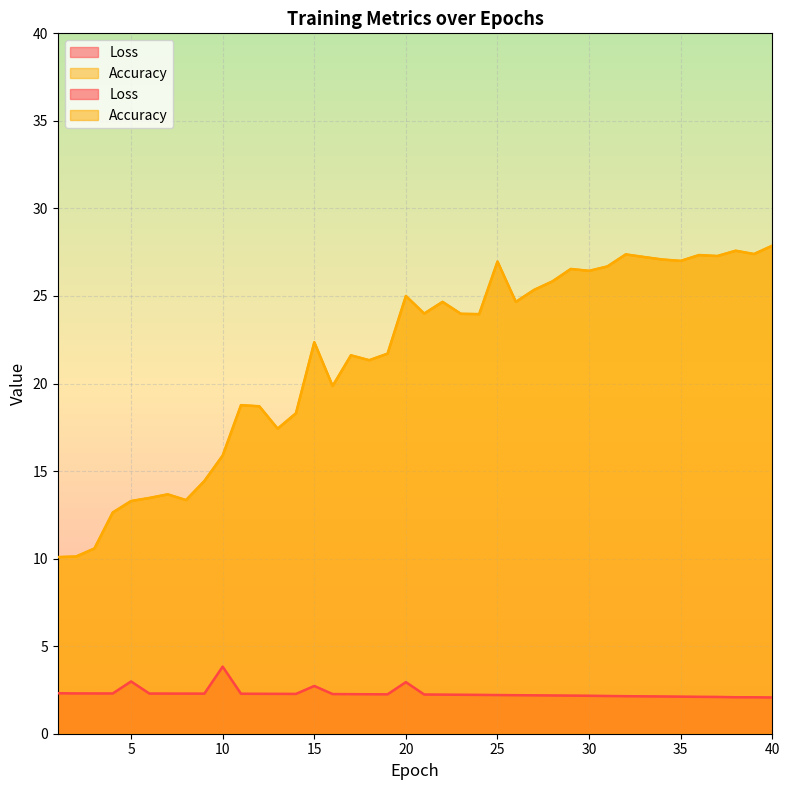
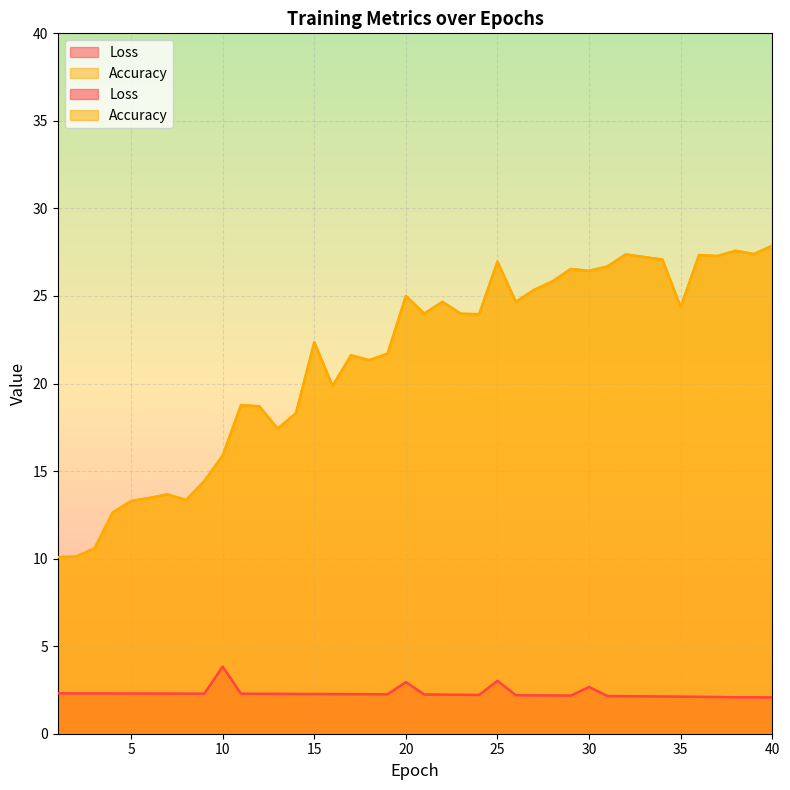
Loss, 5: 3.0 -> 2.3
Loss, 15: 2.7 -> 2.3
Loss, 25: 2.2 -> 3.0
Loss, 30: 2.2 -> 2.7
Accuracy, 35: 27.0 -> 24.4
